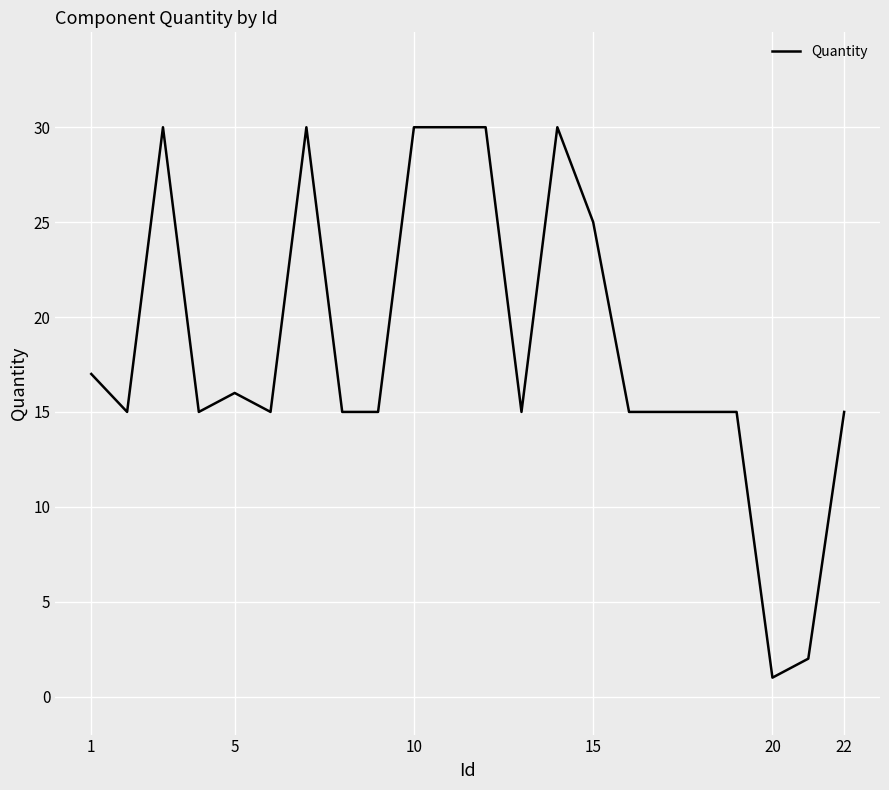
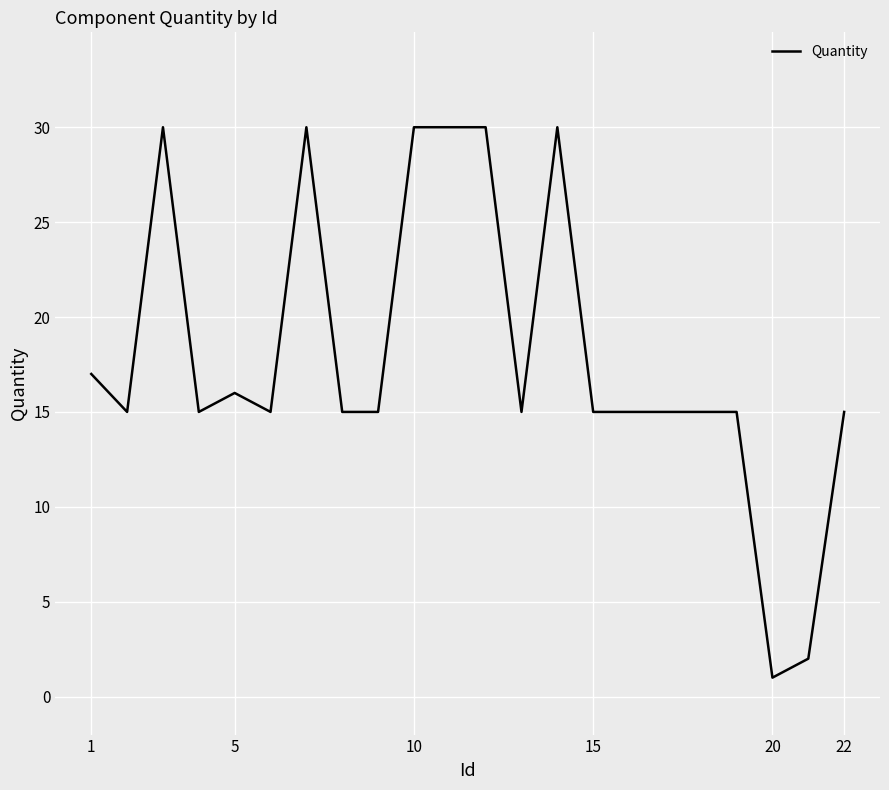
15: 25 -> 15
